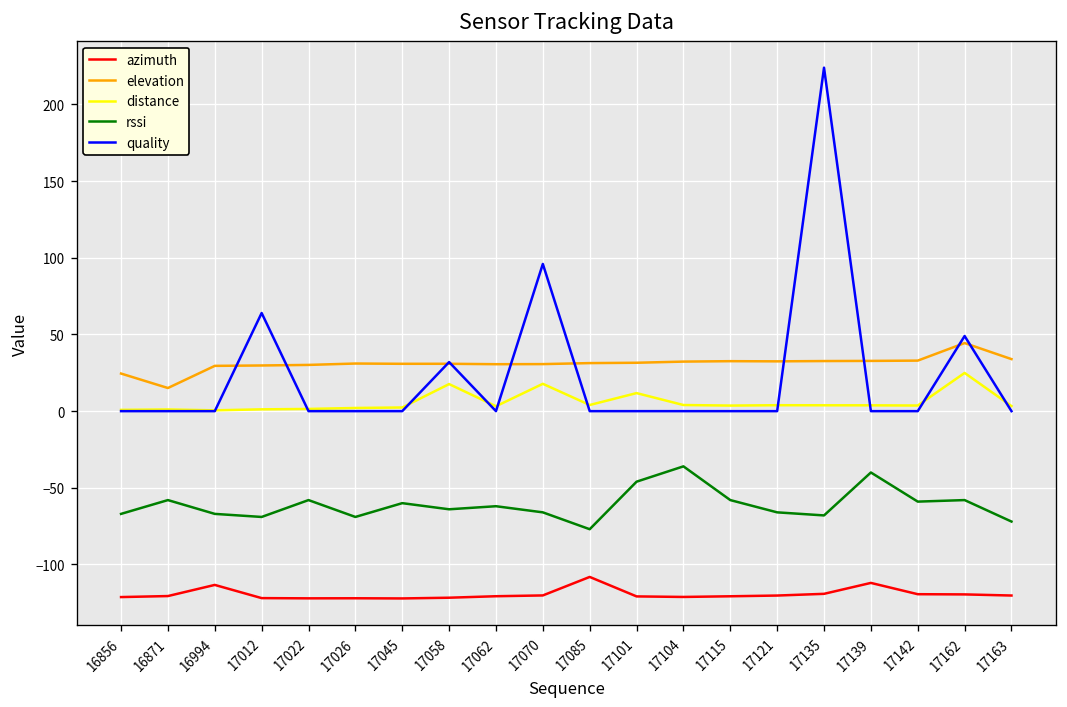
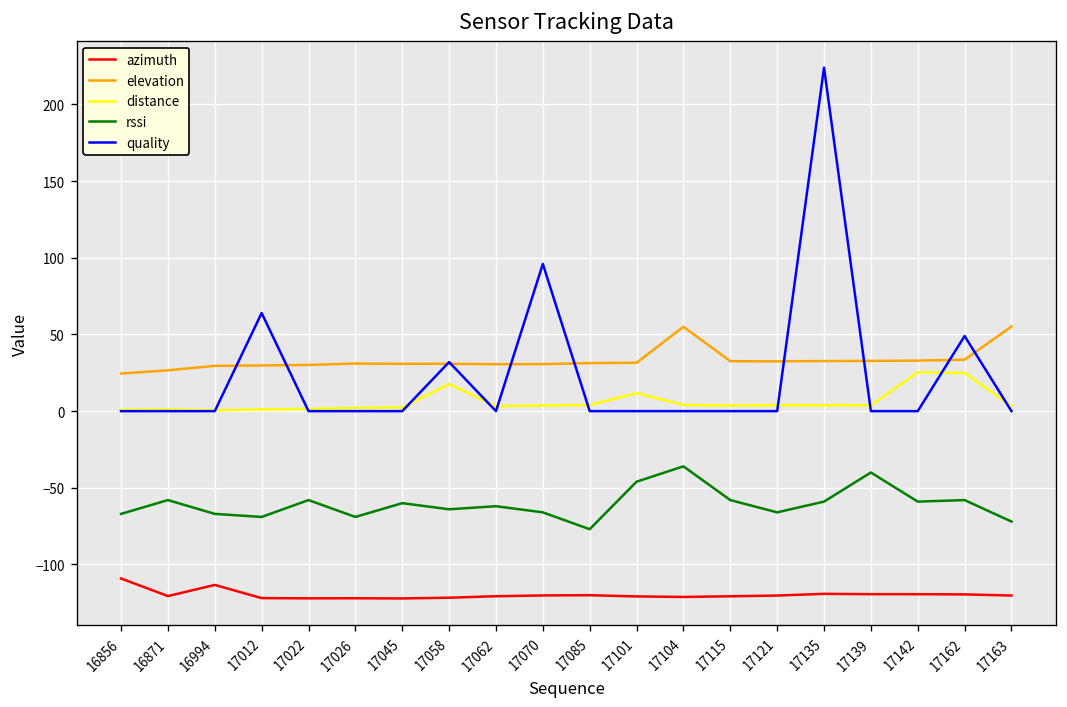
azimuth, 16856: -121 -> -109
elevation, 16871: 15 -> 27
distance, 17070: 18 -> 4
azimuth, 17085: -108 -> -120
elevation, 17104: 32 -> 55
rssi, 17135: -68 -> -59
azimuth, 17139: -112 -> -119
distance, 17142: 4 -> 25
elevation, 17162: 44 -> 34
elevation, 17163: 34 -> 55
